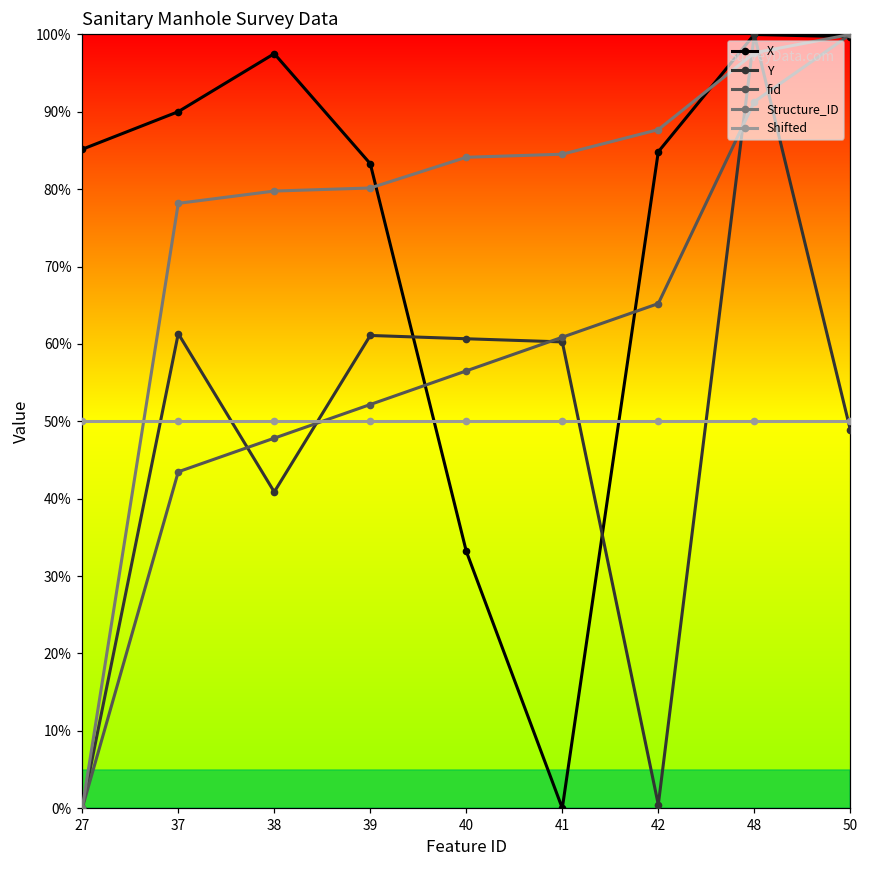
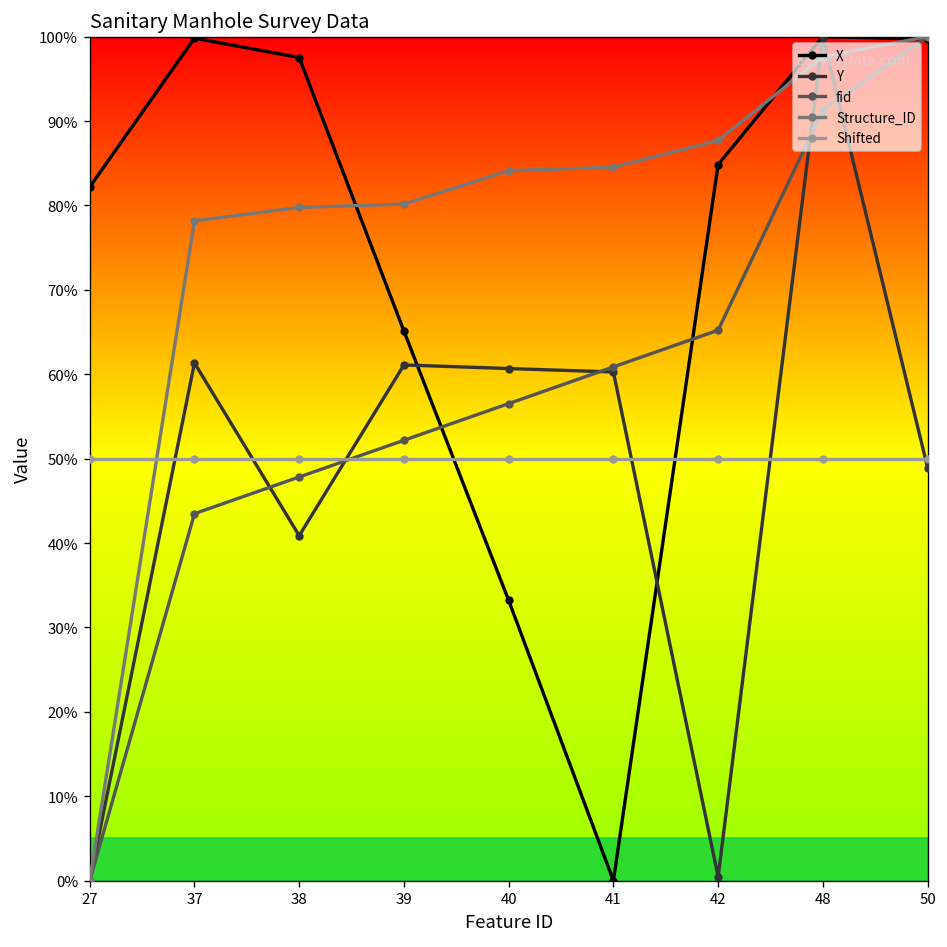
X, 27: 85% -> 82%
X, 37: 90% -> 100%
X, 39: 83% -> 65%
